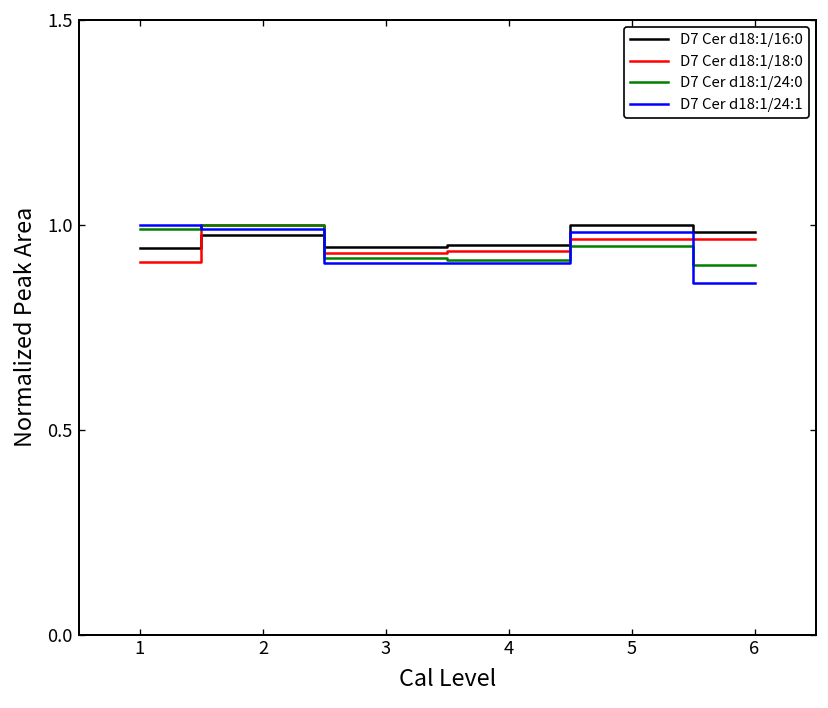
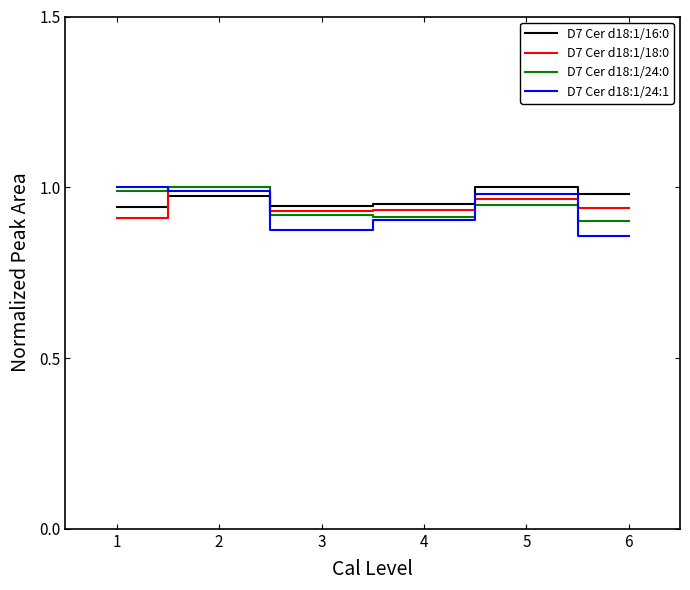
D7 Cer d18:1/24:1, 3: 0.91 -> 0.88
D7 Cer d18:1/18:0, 6: 0.97 -> 0.94
